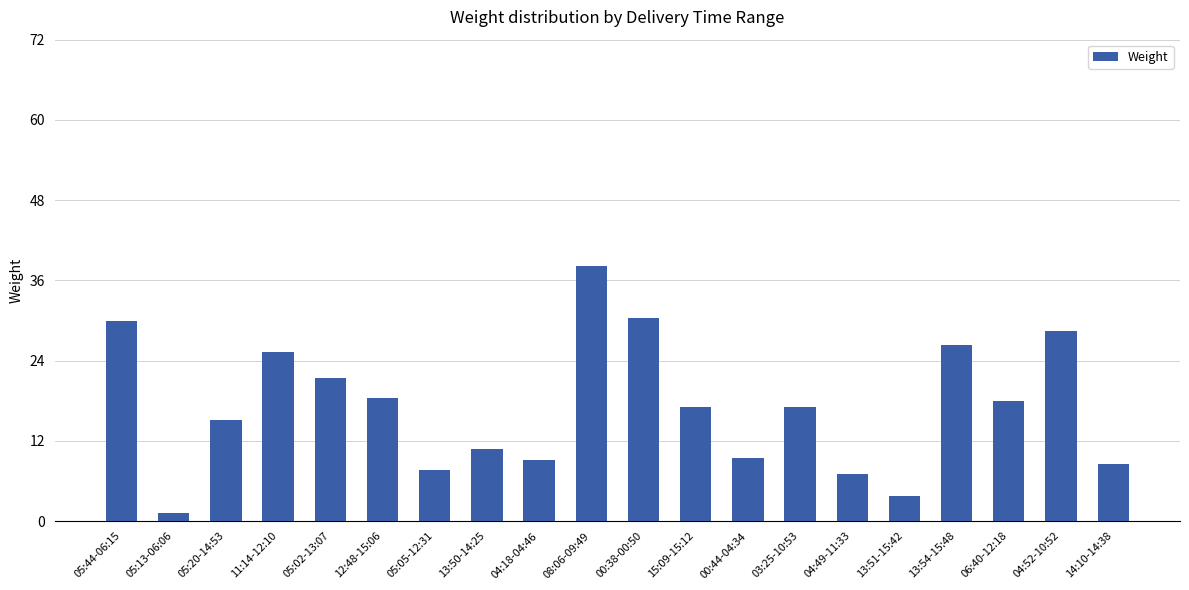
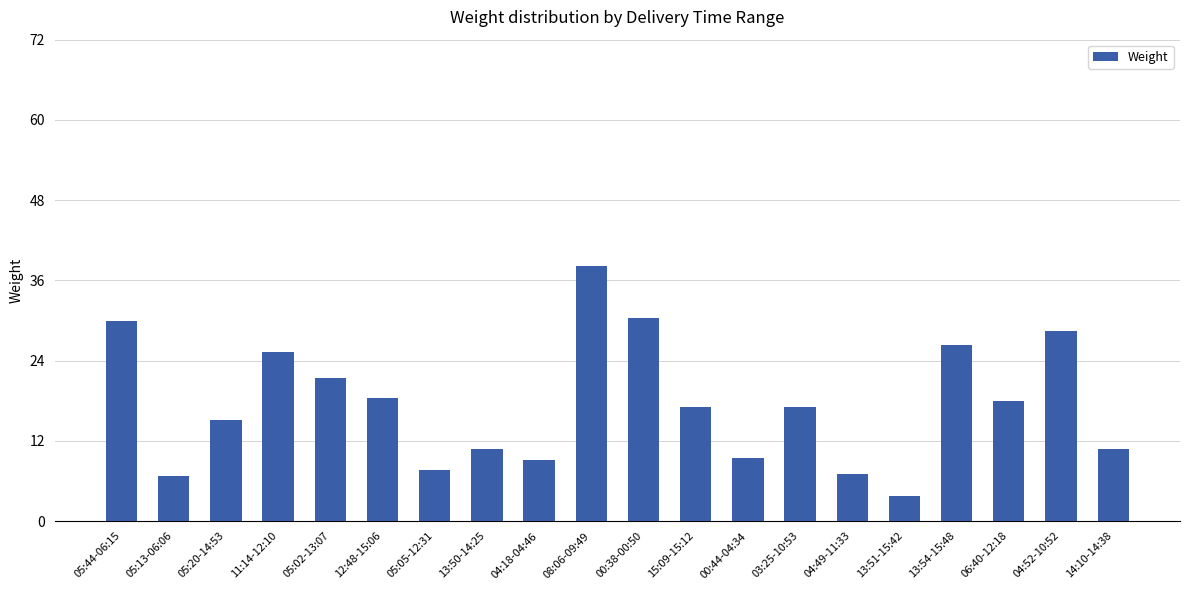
05:13-06:06: 1 -> 7
14:10-14:38: 8 -> 11
